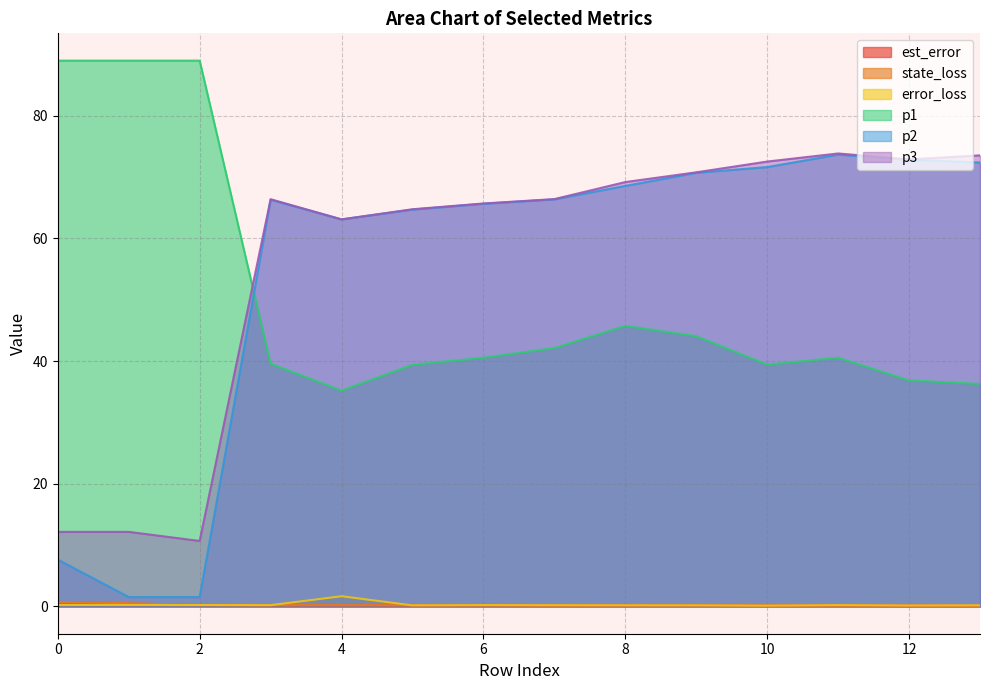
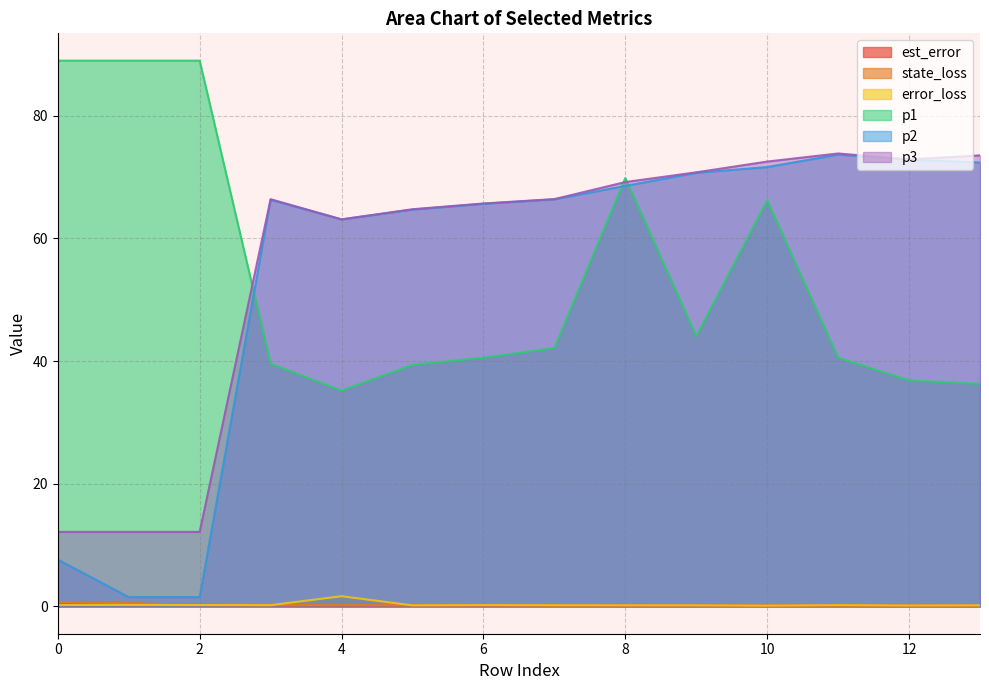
p3, 2: 11 -> 12
p1, 8: 46 -> 70
p1, 10: 39 -> 66
